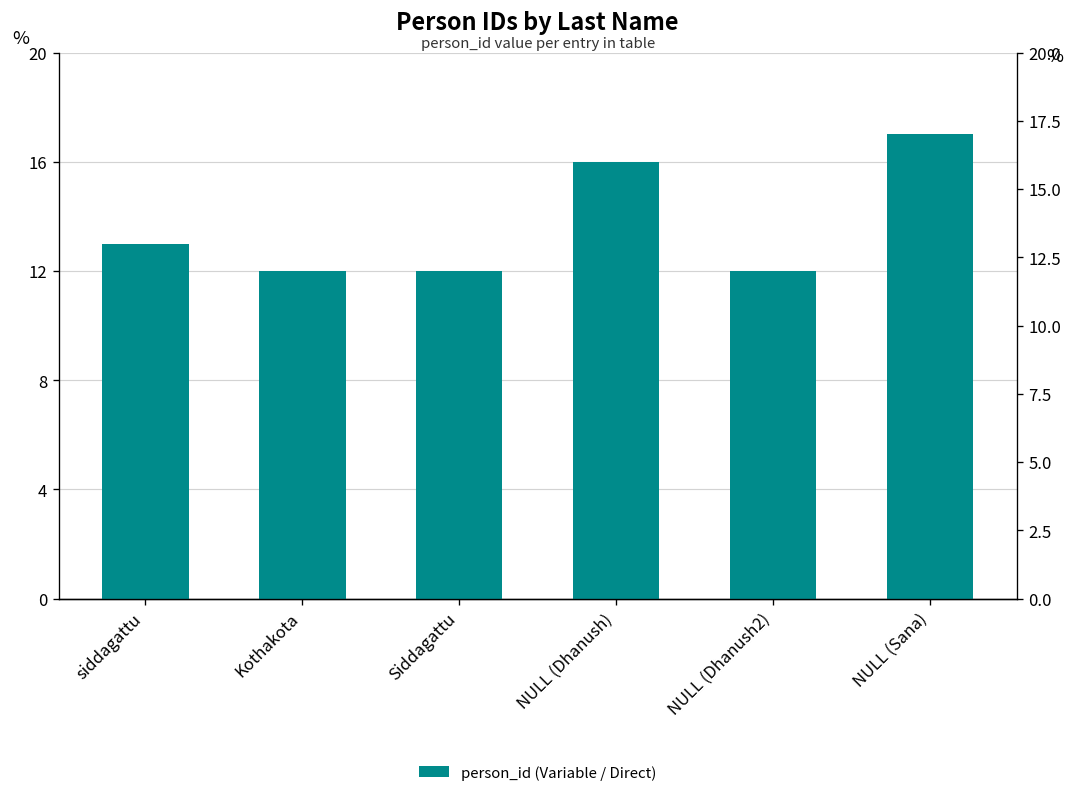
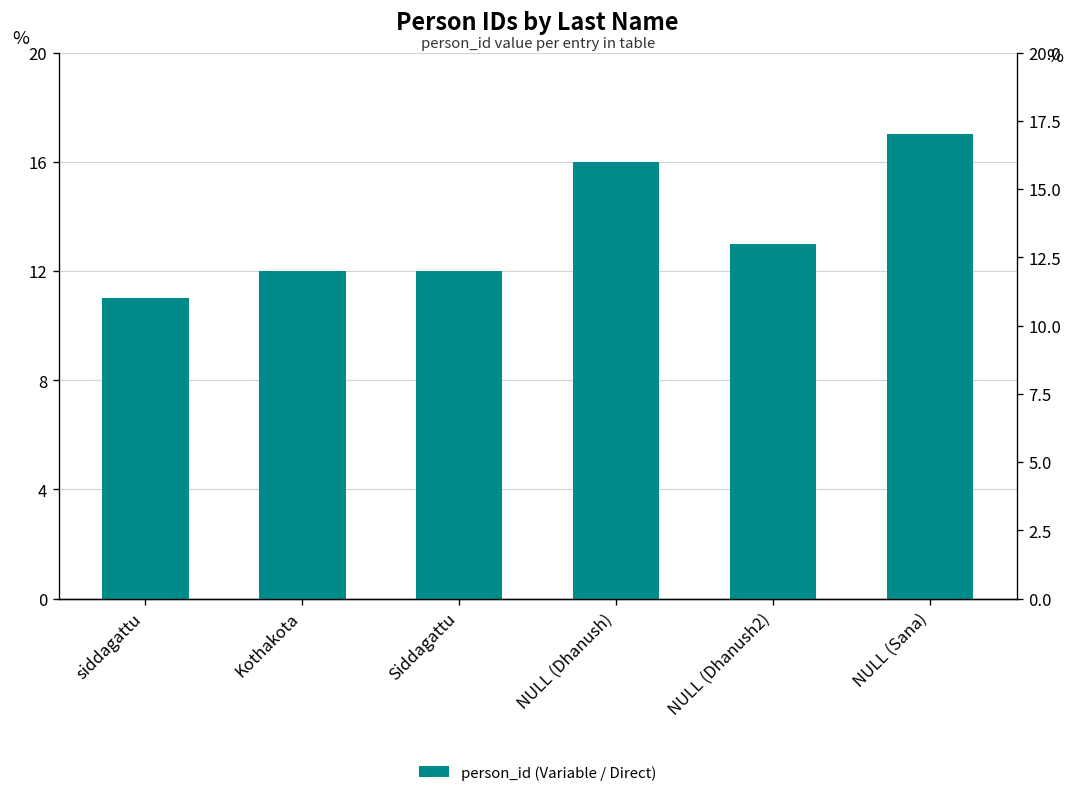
siddagattu: 13 -> 11
NULL (Dhanush2): 12 -> 13
